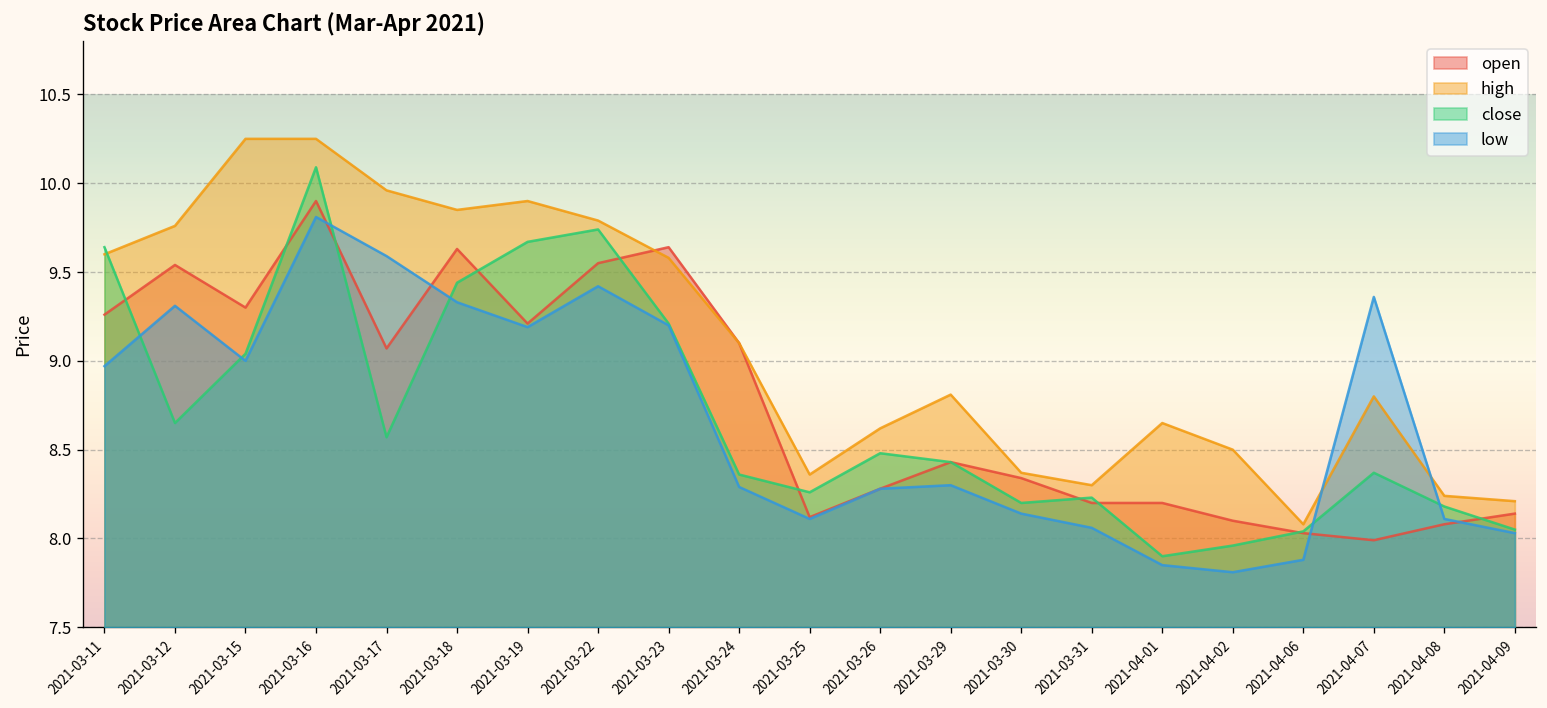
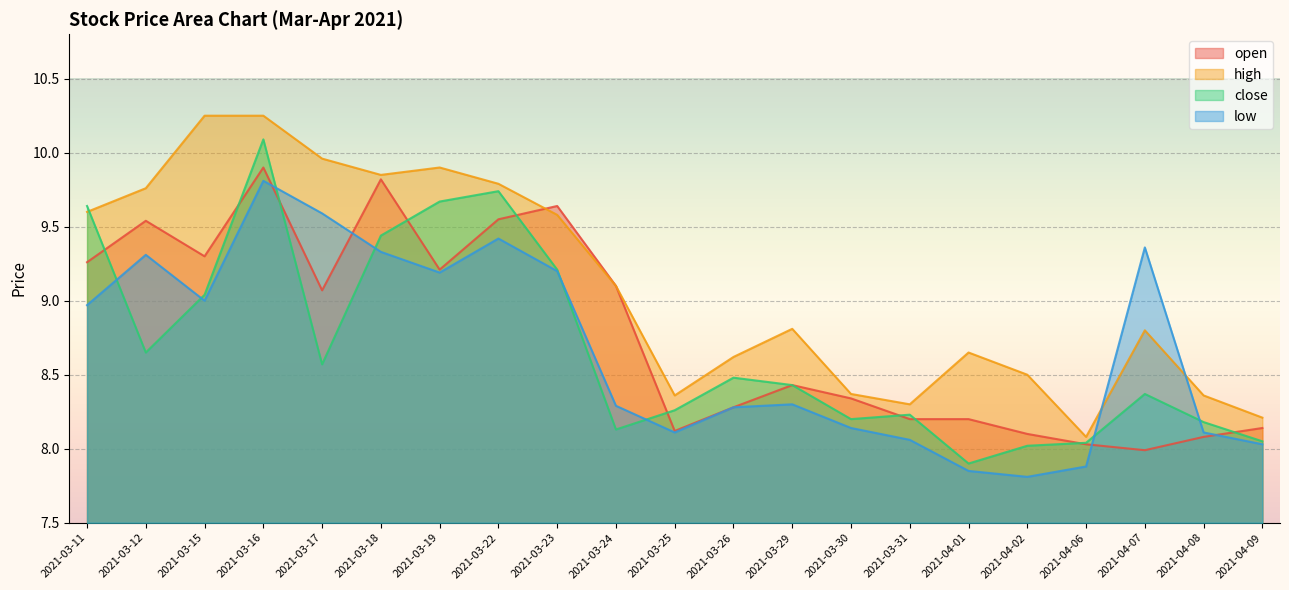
open, 2021-03-18: 9.63 -> 9.82
close, 2021-03-24: 8.36 -> 8.13
close, 2021-04-02: 7.96 -> 8.02
high, 2021-04-08: 8.24 -> 8.36
